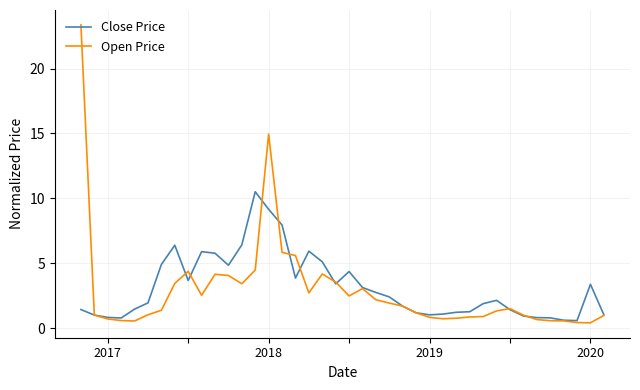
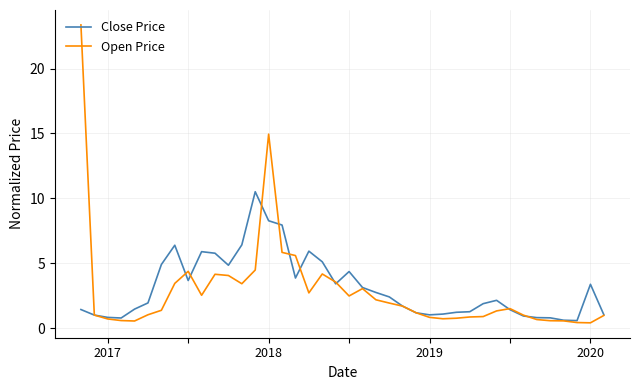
Close Price, 2018: 9.2 -> 8.3
